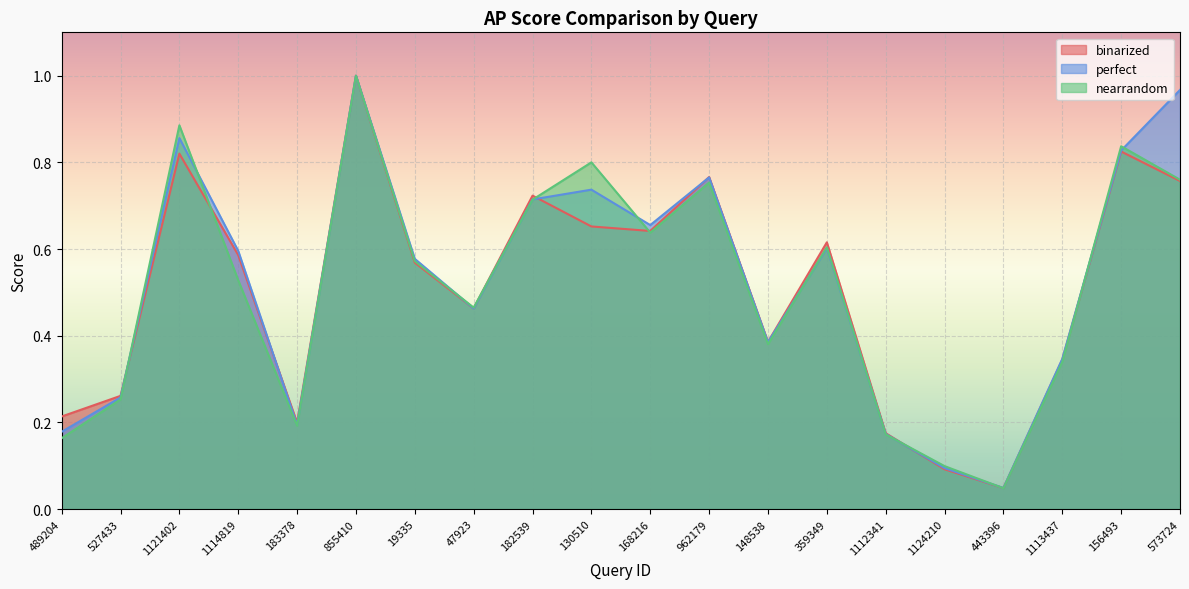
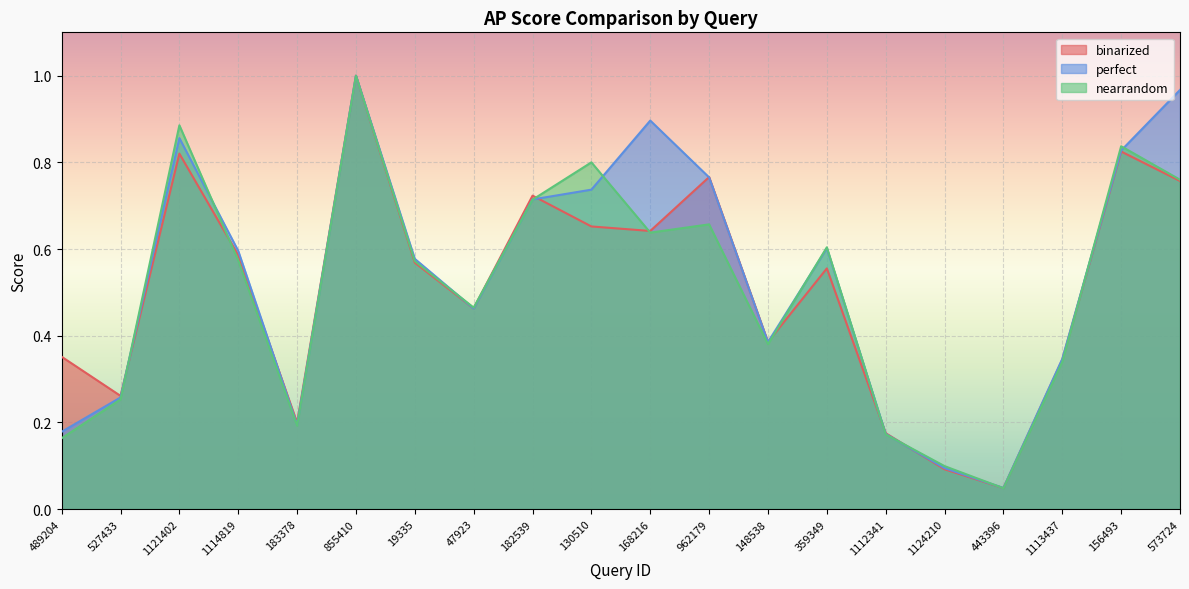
binarized, 489204: 0.21 -> 0.35
nearrandom, 1114819: 0.53 -> 0.57
perfect, 168216: 0.66 -> 0.90
nearrandom, 962179: 0.75 -> 0.66
binarized, 359349: 0.62 -> 0.56
